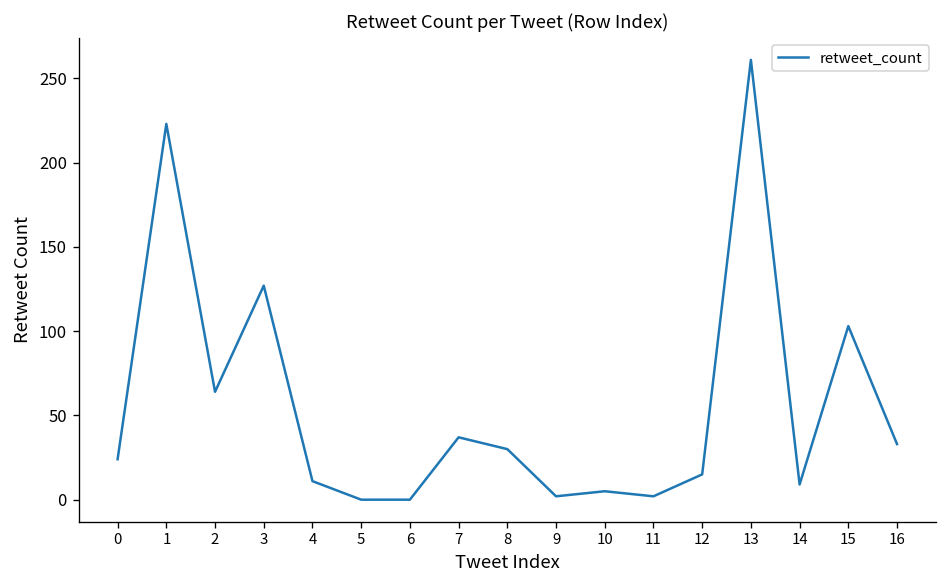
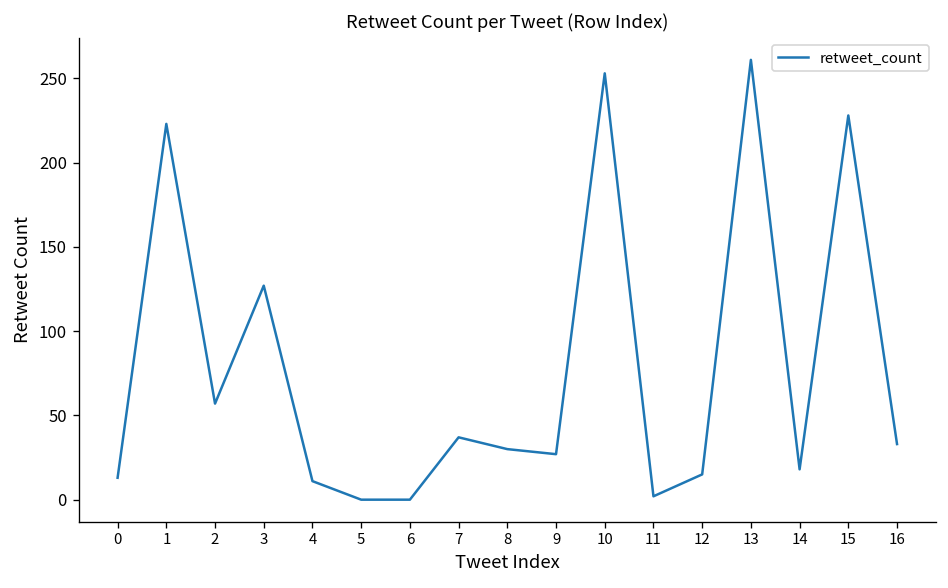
0: 24 -> 13
2: 64 -> 57
9: 2 -> 27
10: 5 -> 253
14: 9 -> 18
15: 103 -> 228
